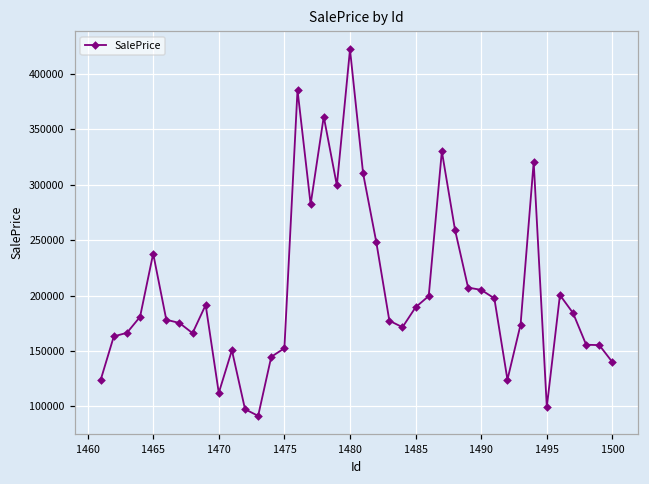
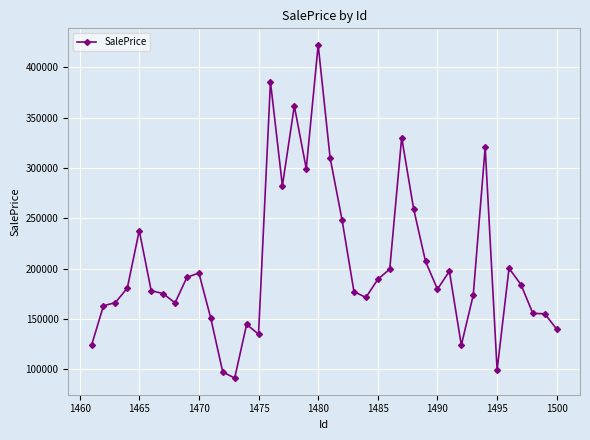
1470: 112000 -> 196000
1475: 152000 -> 135000
1490: 205000 -> 180000
